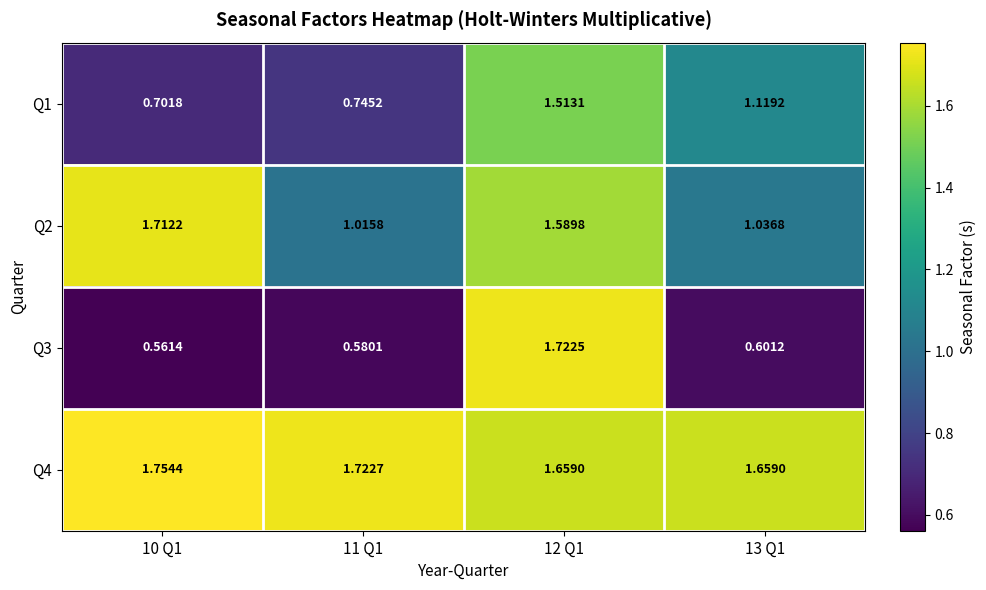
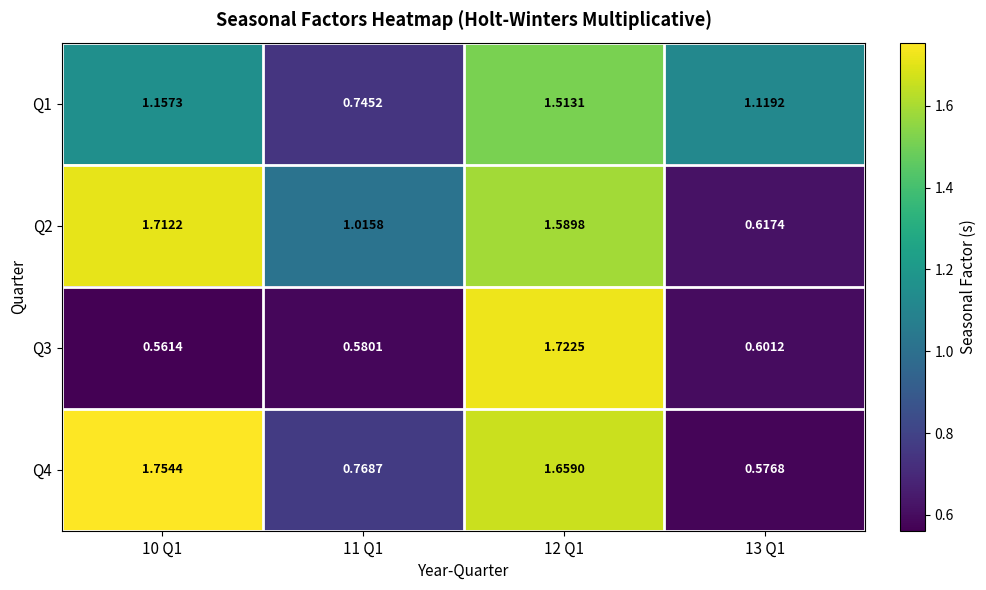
Q1, 10 Q1: 0.7018 -> 1.1573
Q2, 13 Q1: 1.0368 -> 0.6174
Q4, 11 Q1: 1.7227 -> 0.7687
Q4, 13 Q1: 1.6590 -> 0.5768
